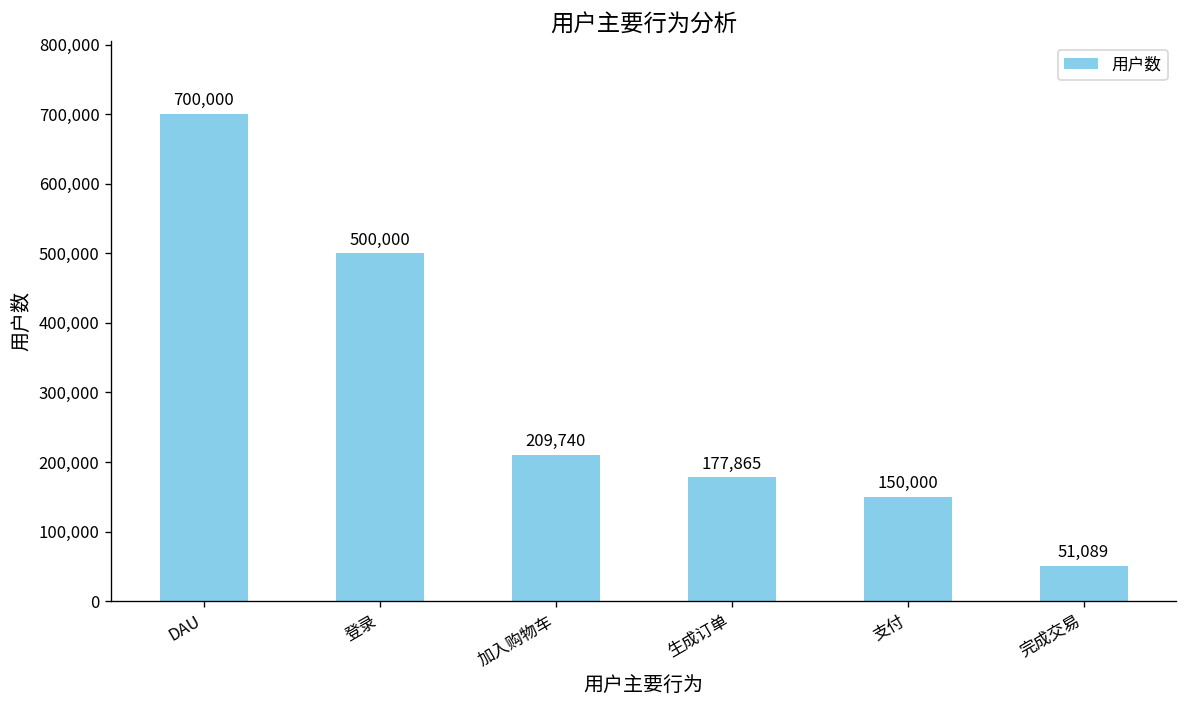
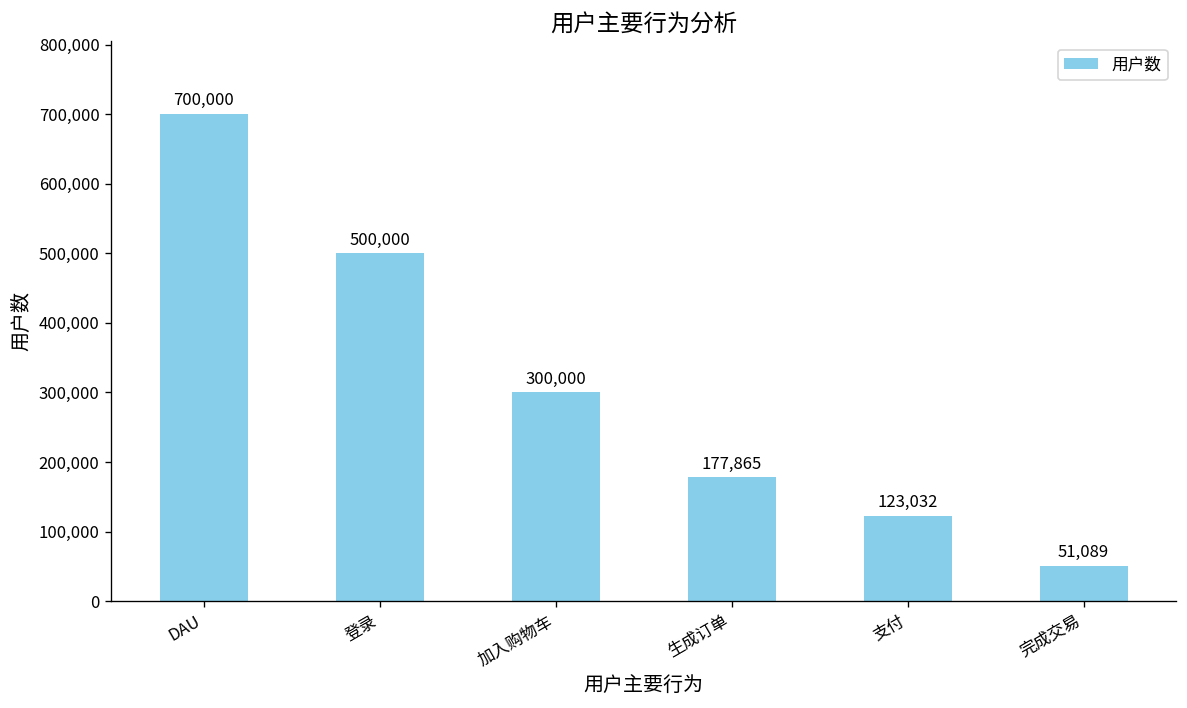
加入购物车: 209,740 -> 300,000
支付: 150,000 -> 123,032
